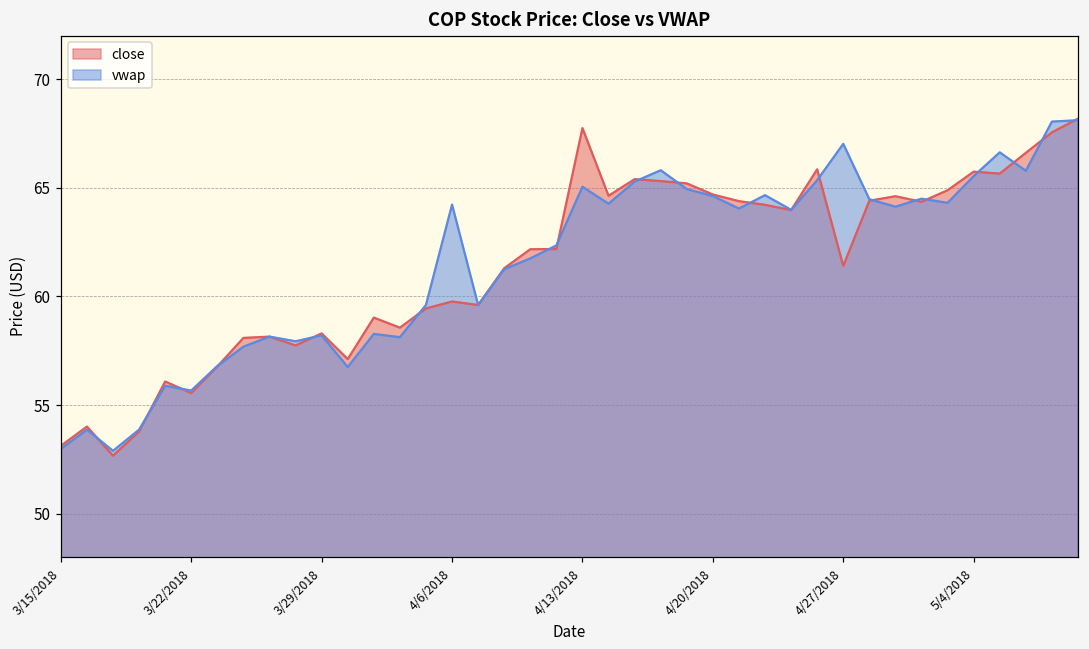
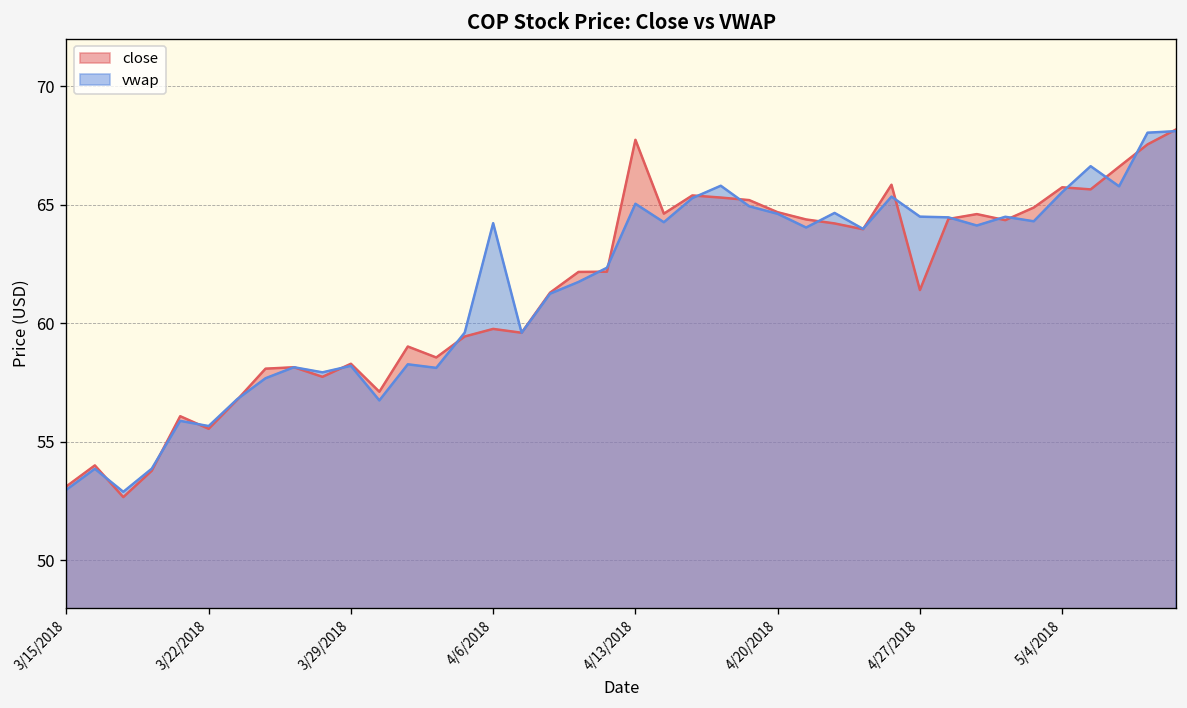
vwap, 4/27/2018: 67.0 -> 64.5
